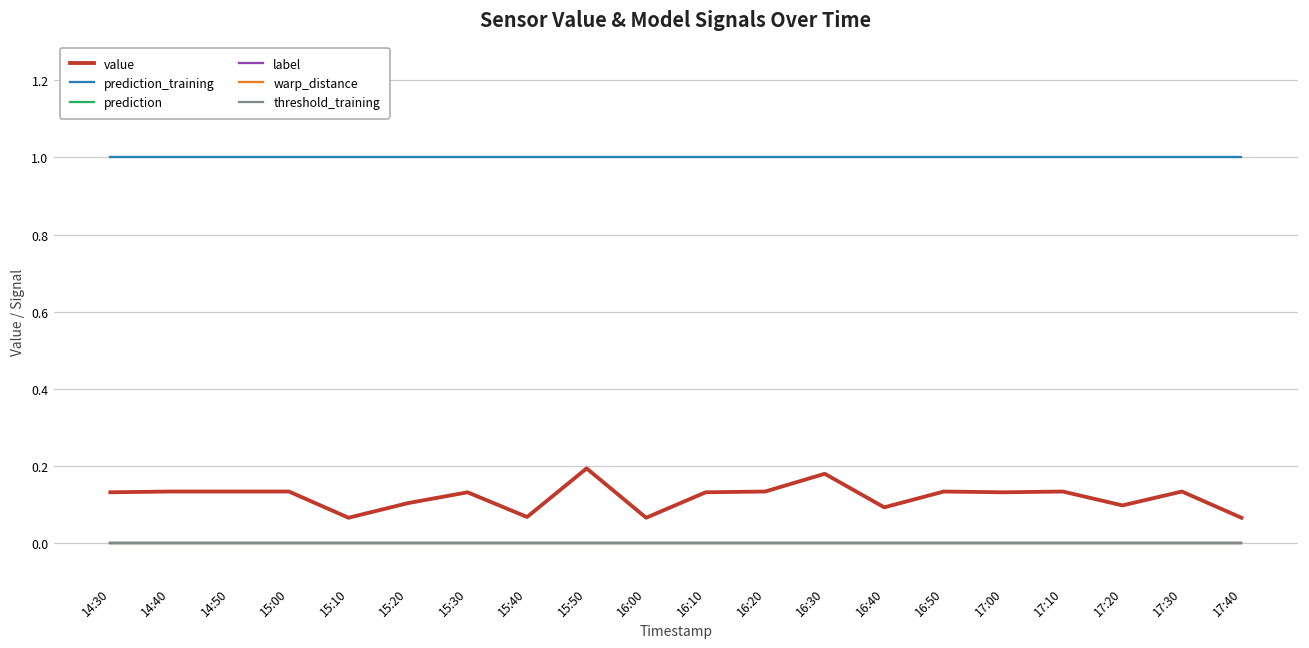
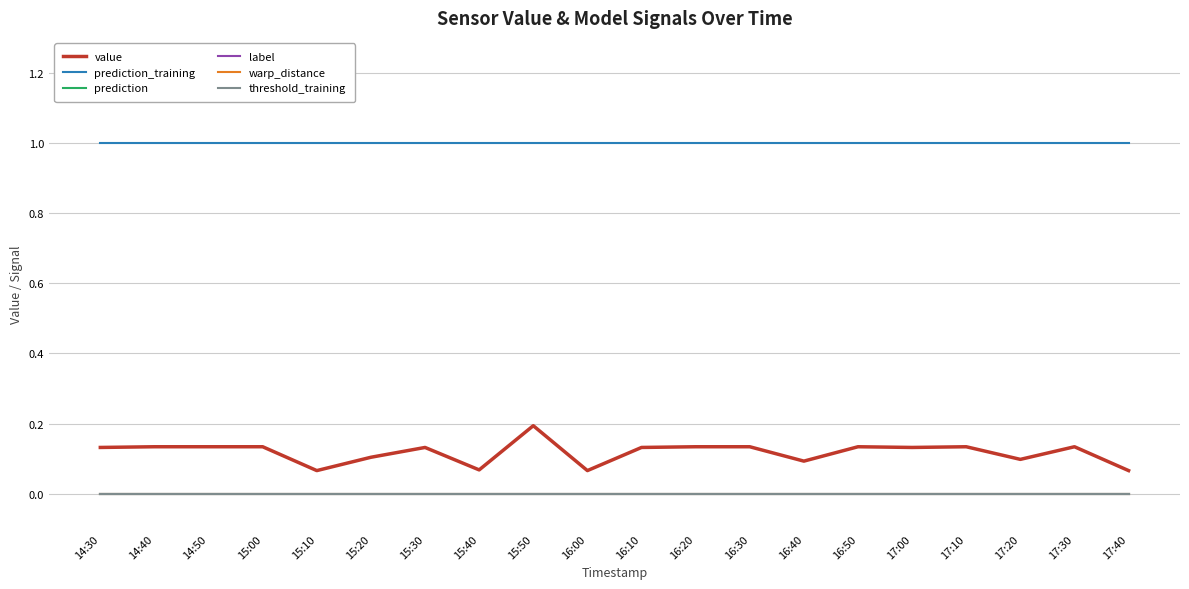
value, 16:30: 0.18 -> 0.13
